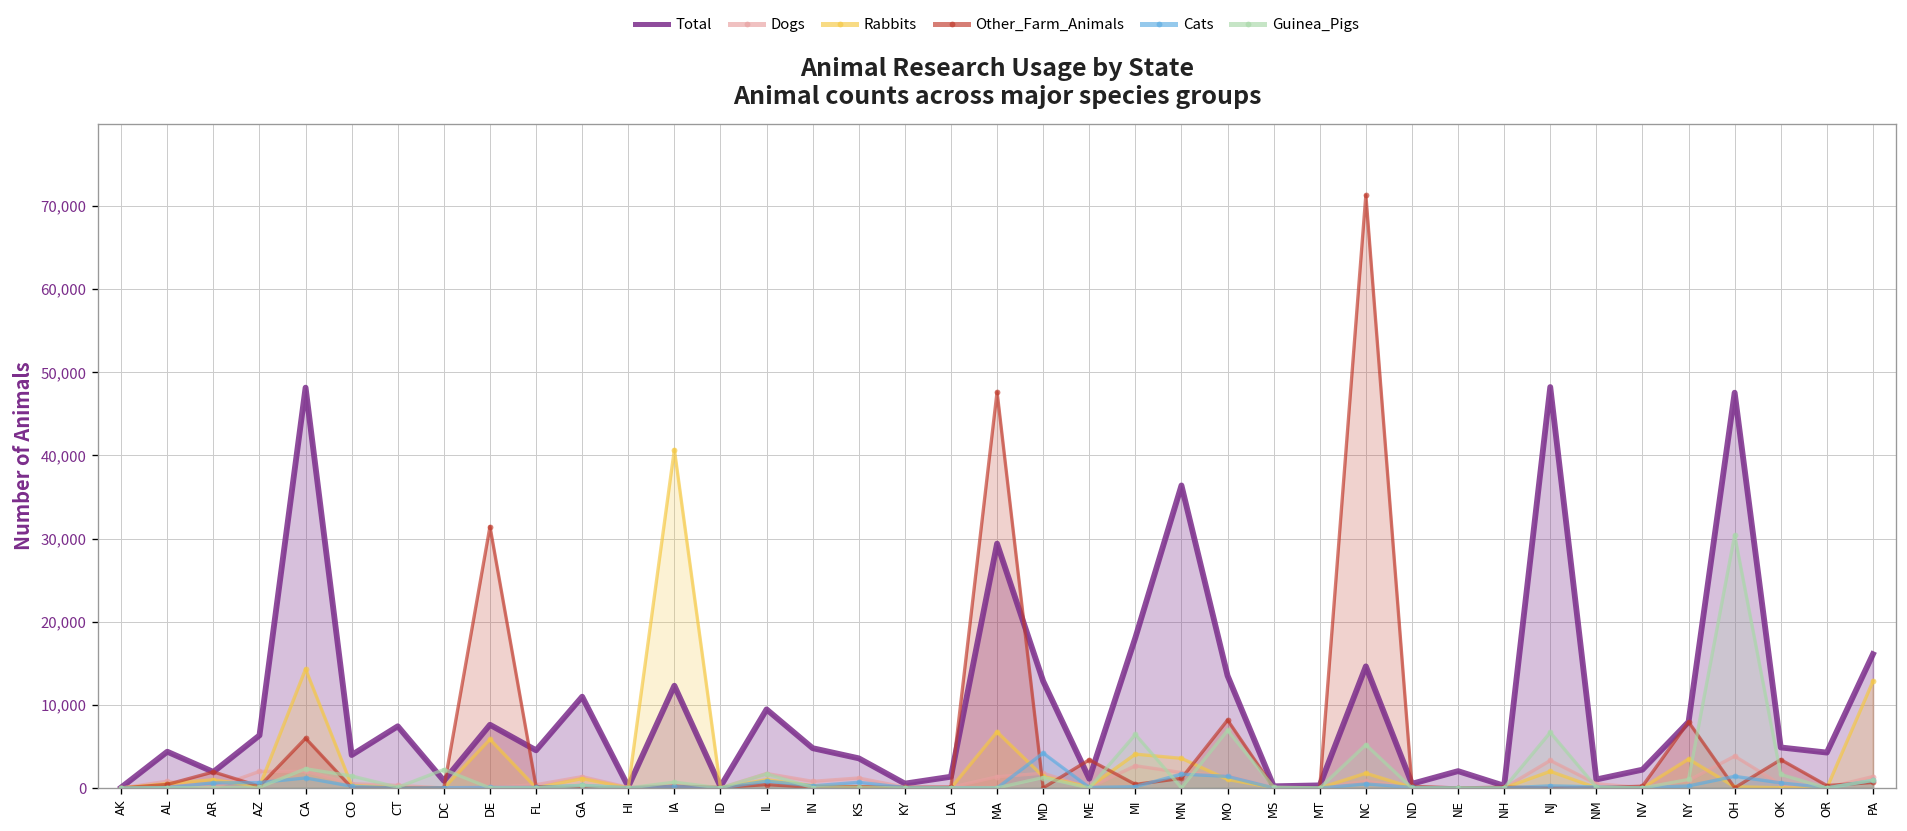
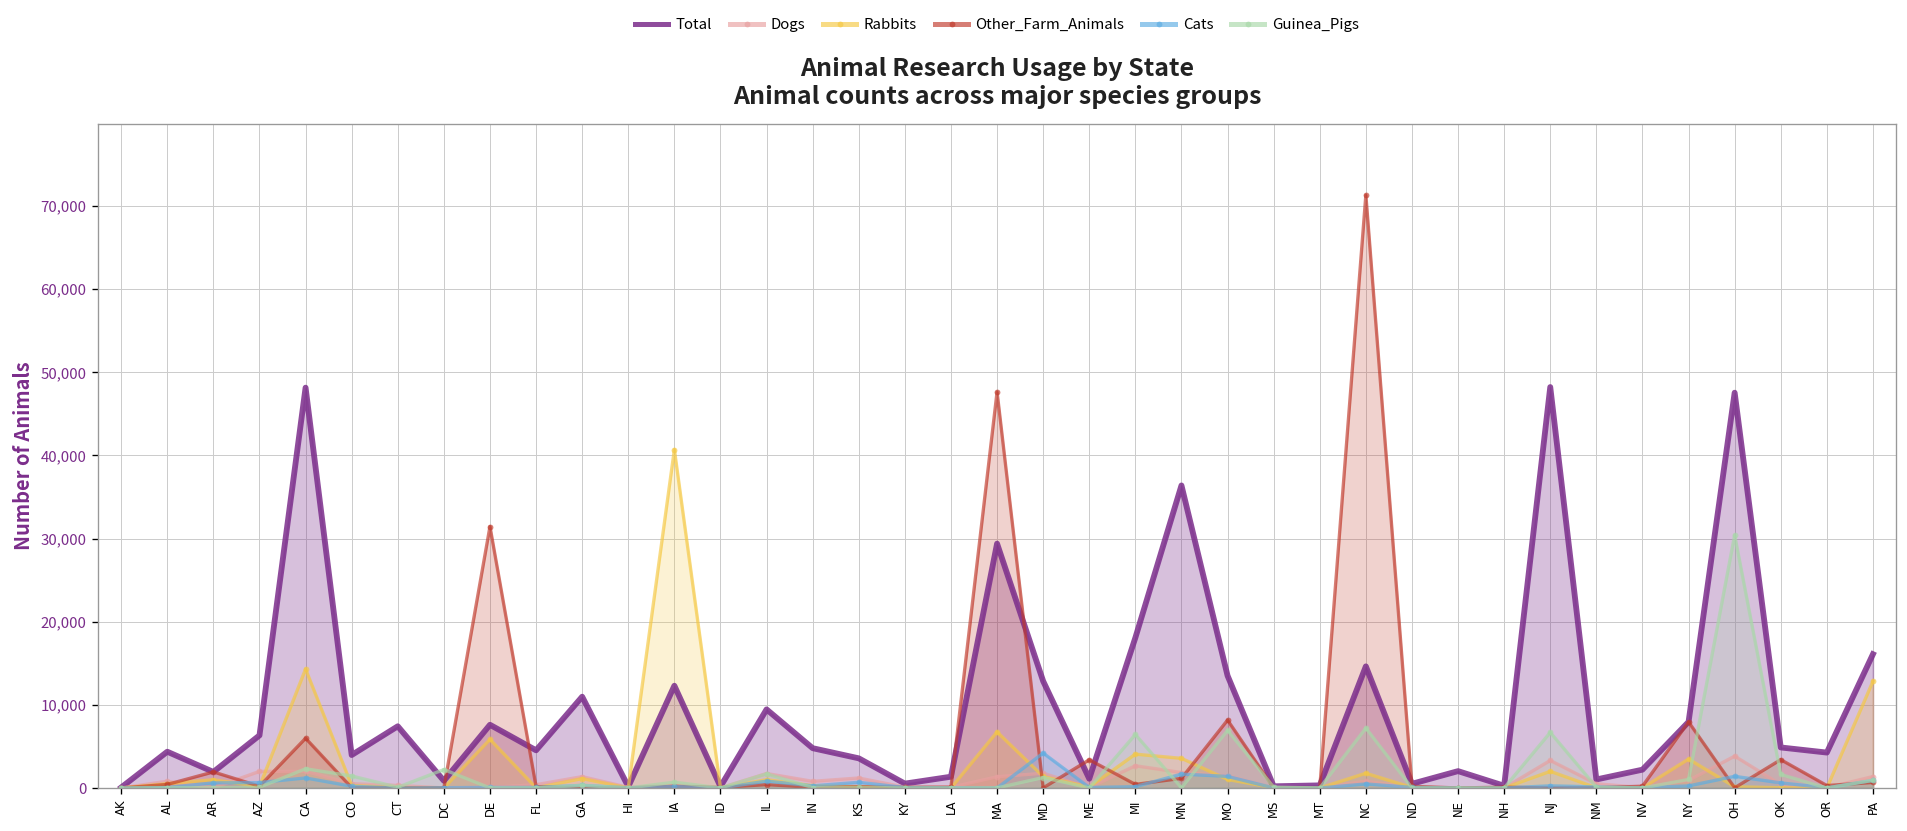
Guinea_Pigs, NC: 5,000 -> 7,000
